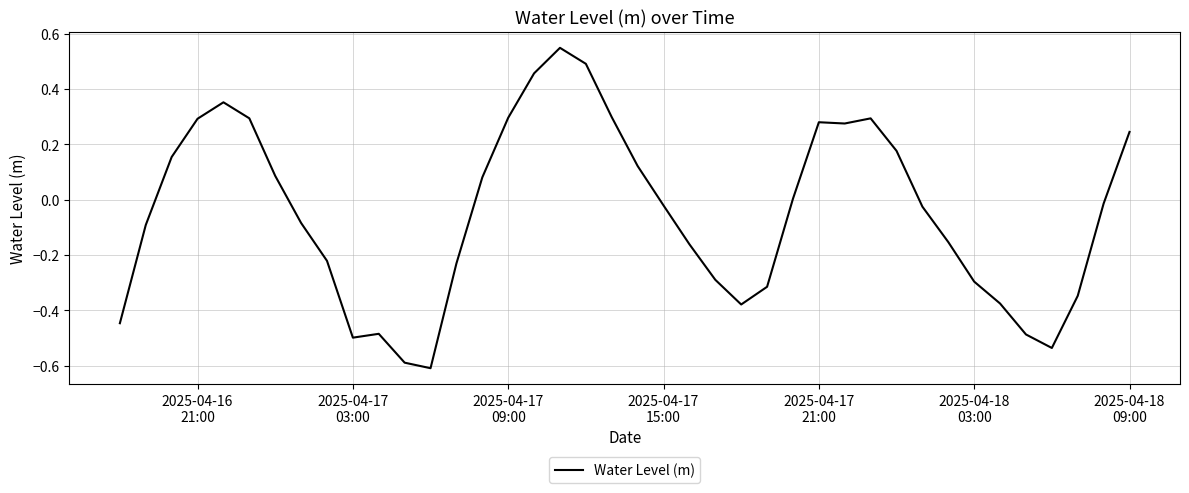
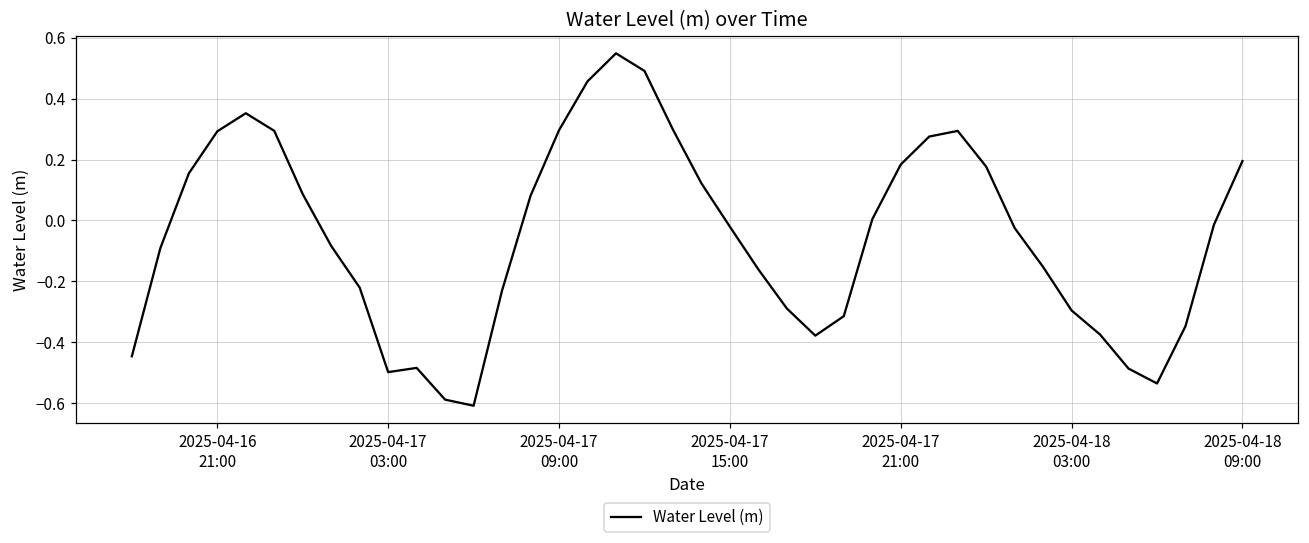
2025-04-17 21:00: 0.28 -> 0.18
2025-04-18 09:00: 0.25 -> 0.20
